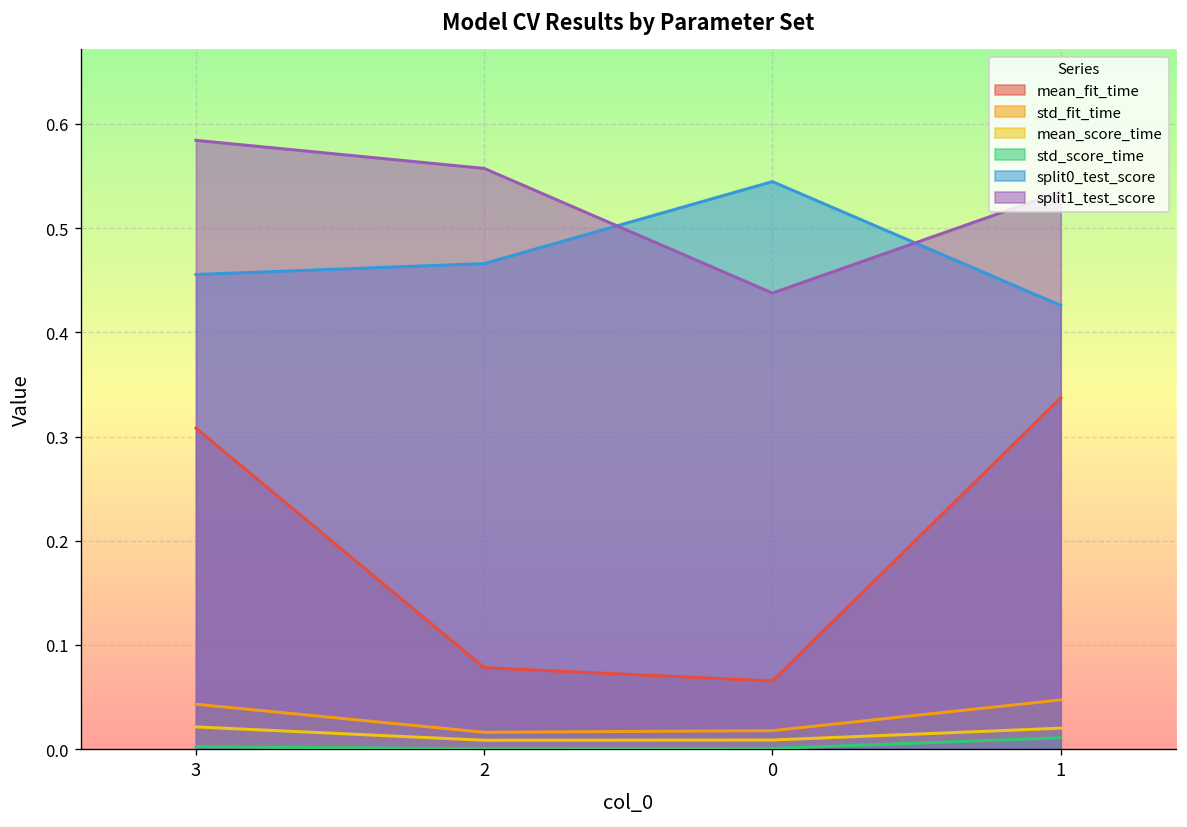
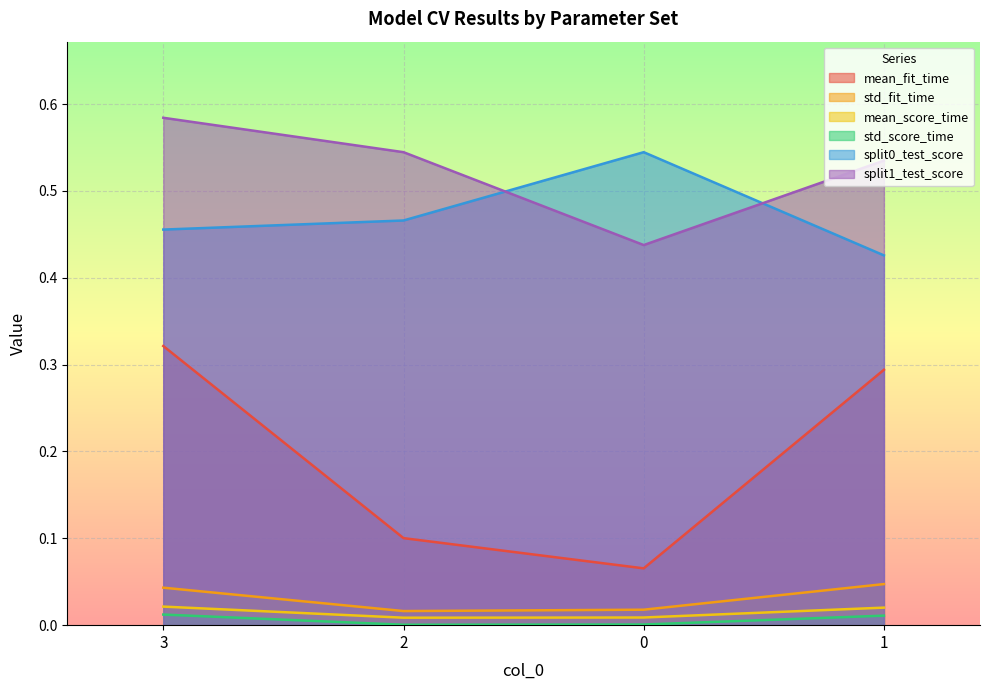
mean_fit_time, 3: 0.31 -> 0.32
std_score_time, 3: 0.00 -> 0.01
mean_fit_time, 2: 0.08 -> 0.10
split1_test_score, 2: 0.56 -> 0.54
mean_fit_time, 1: 0.34 -> 0.29
